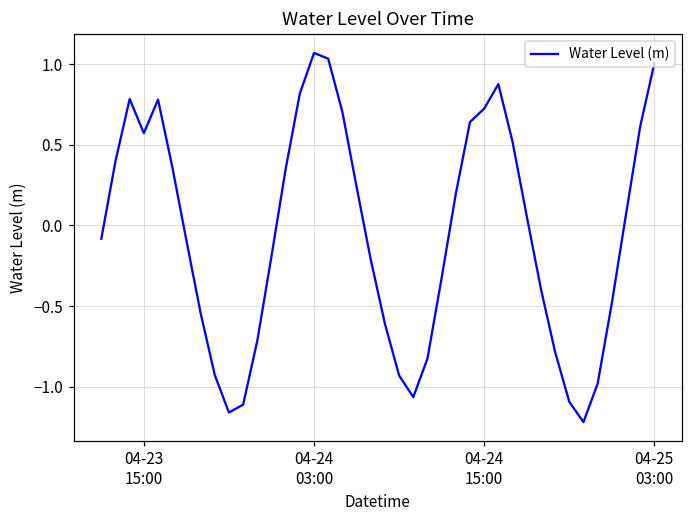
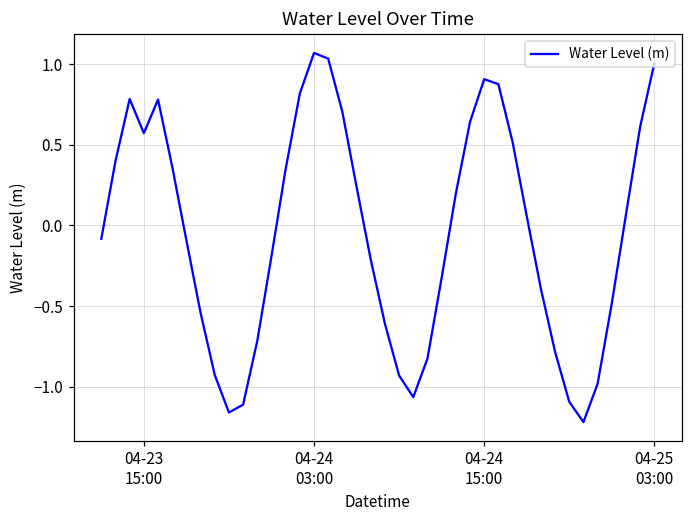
04-24 15:00: 0.72 -> 0.91
